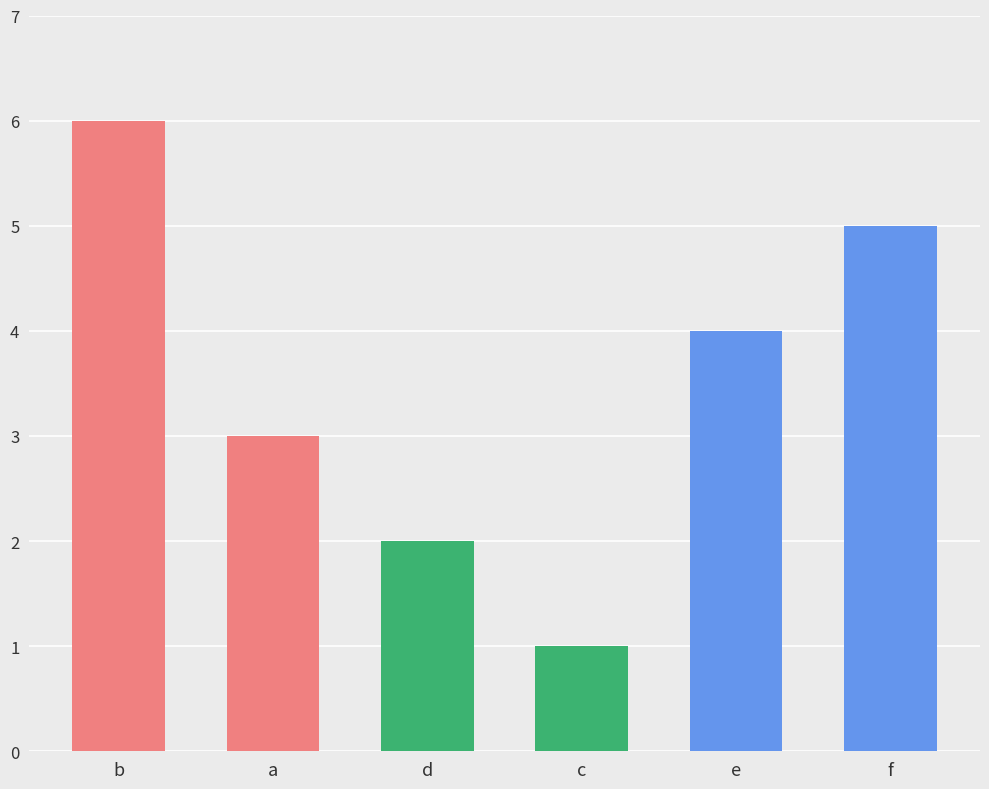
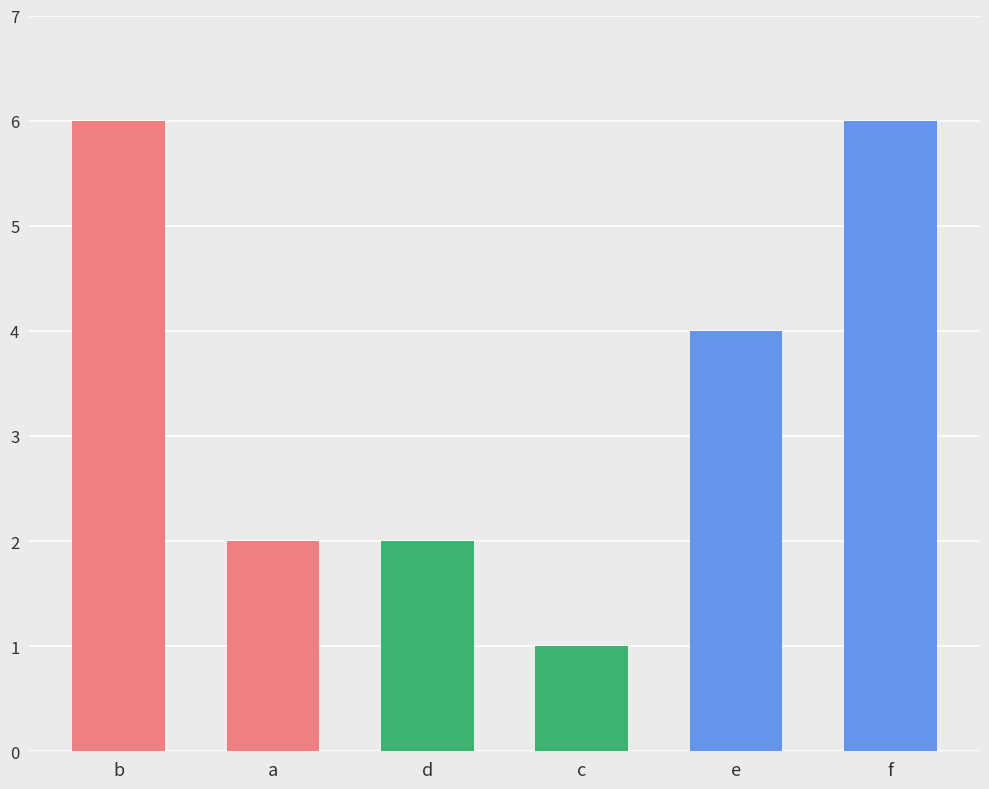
a: 3 -> 2
f: 5 -> 6
